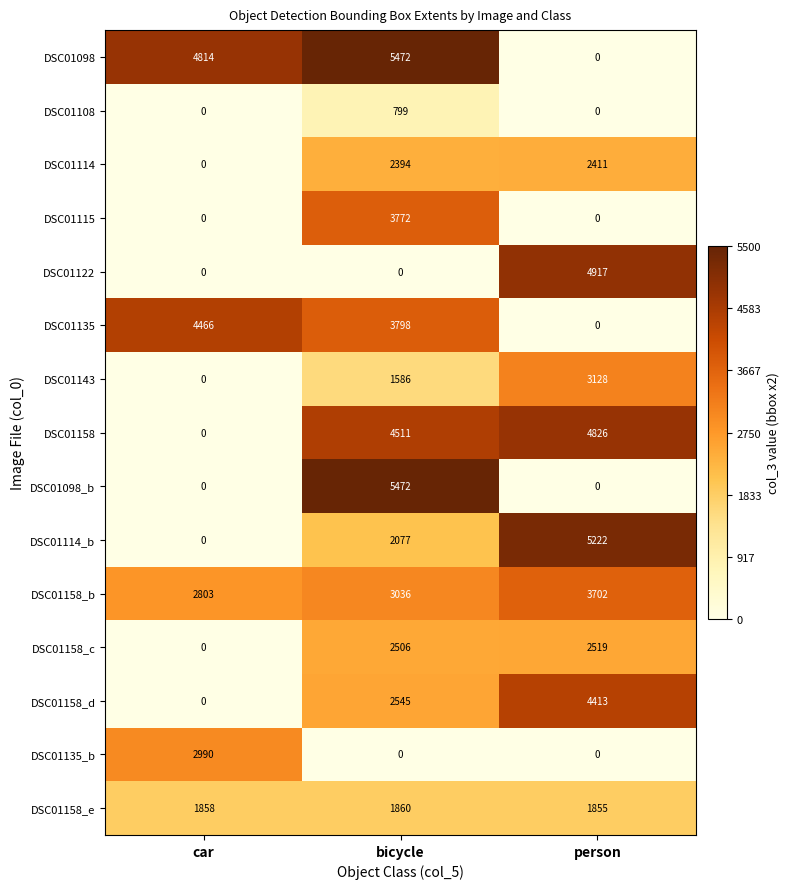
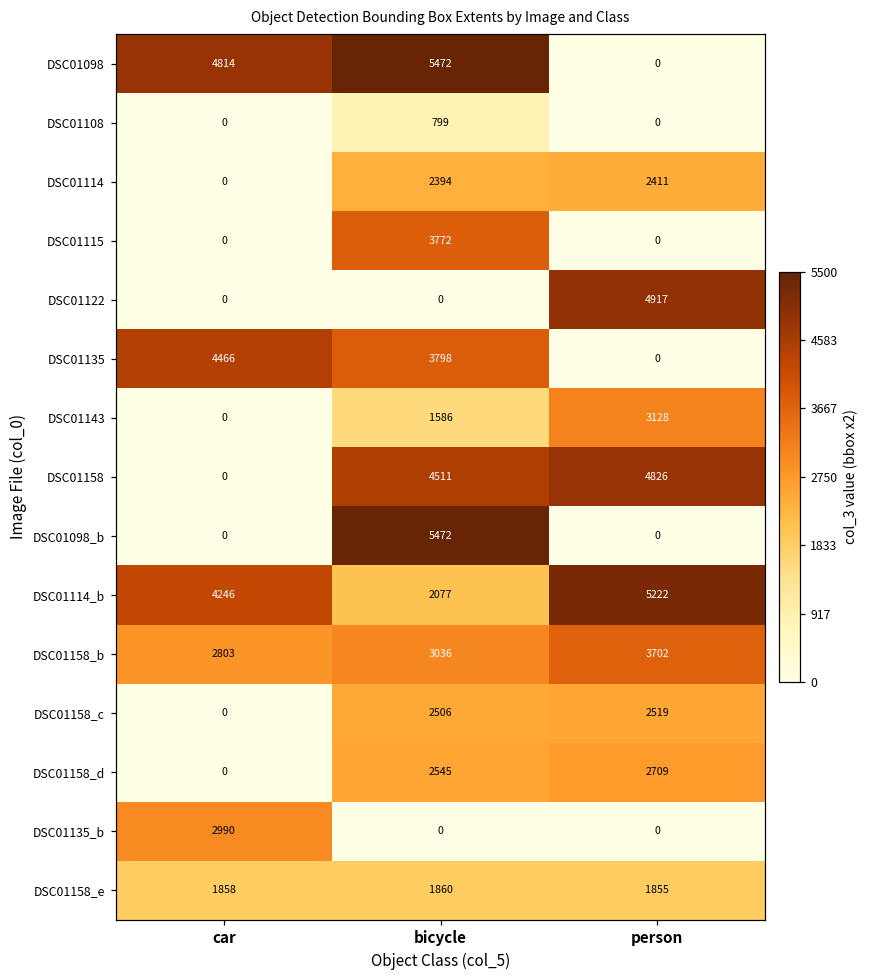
DSC01114_b, car: 0 -> 4246
DSC01158_d, person: 4413 -> 2709
